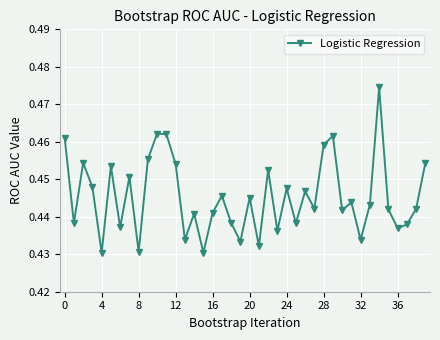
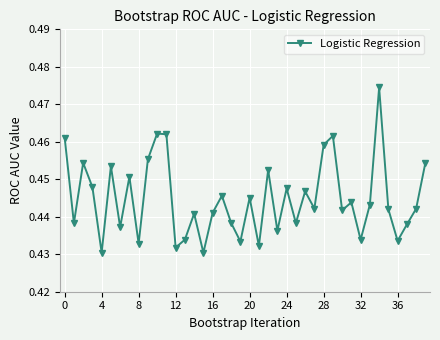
8: 0.431 -> 0.433
12: 0.454 -> 0.432
36: 0.437 -> 0.434
